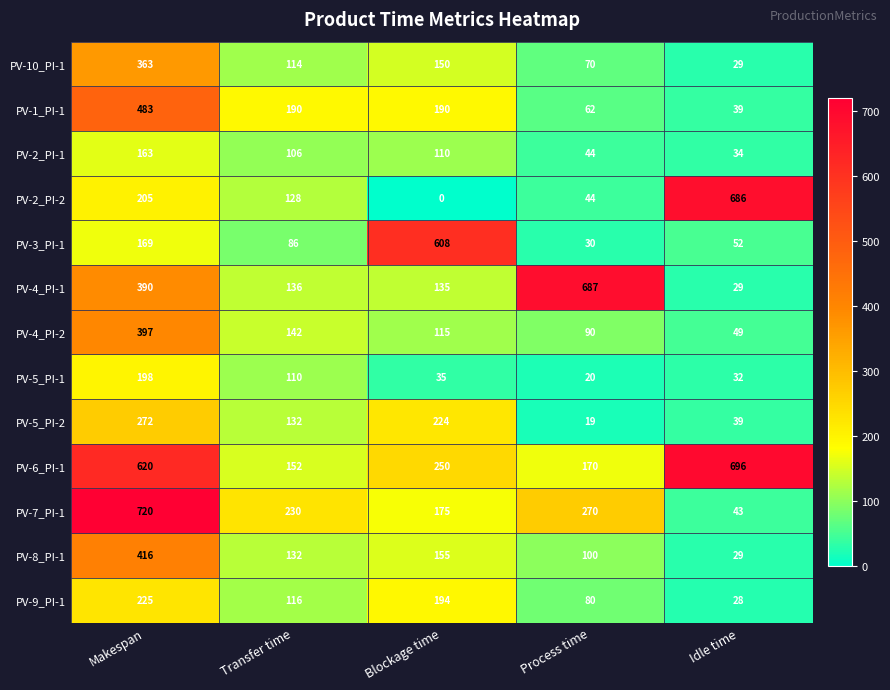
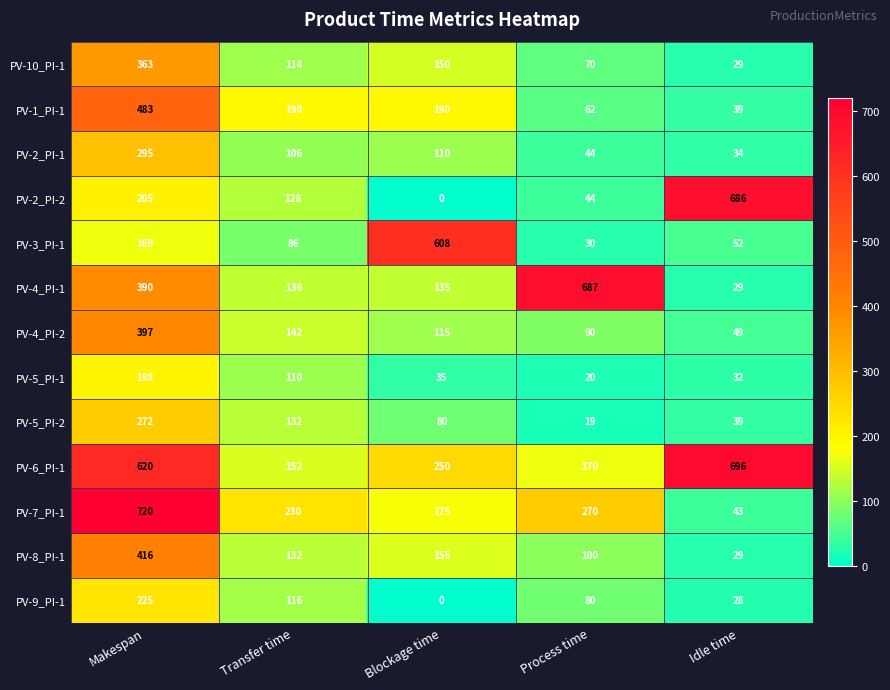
PV-2_PI-1, Makespan: 163 -> 295
PV-5_PI-2, Blockage time: 224 -> 80
PV-9_PI-1, Blockage time: 194 -> 0
